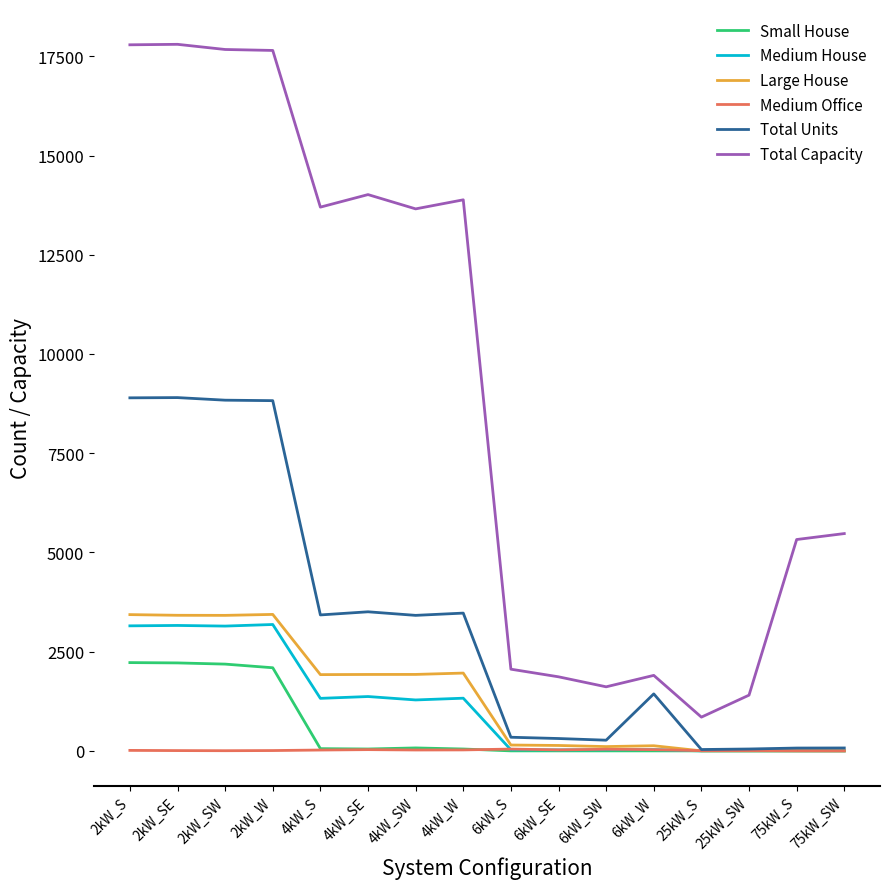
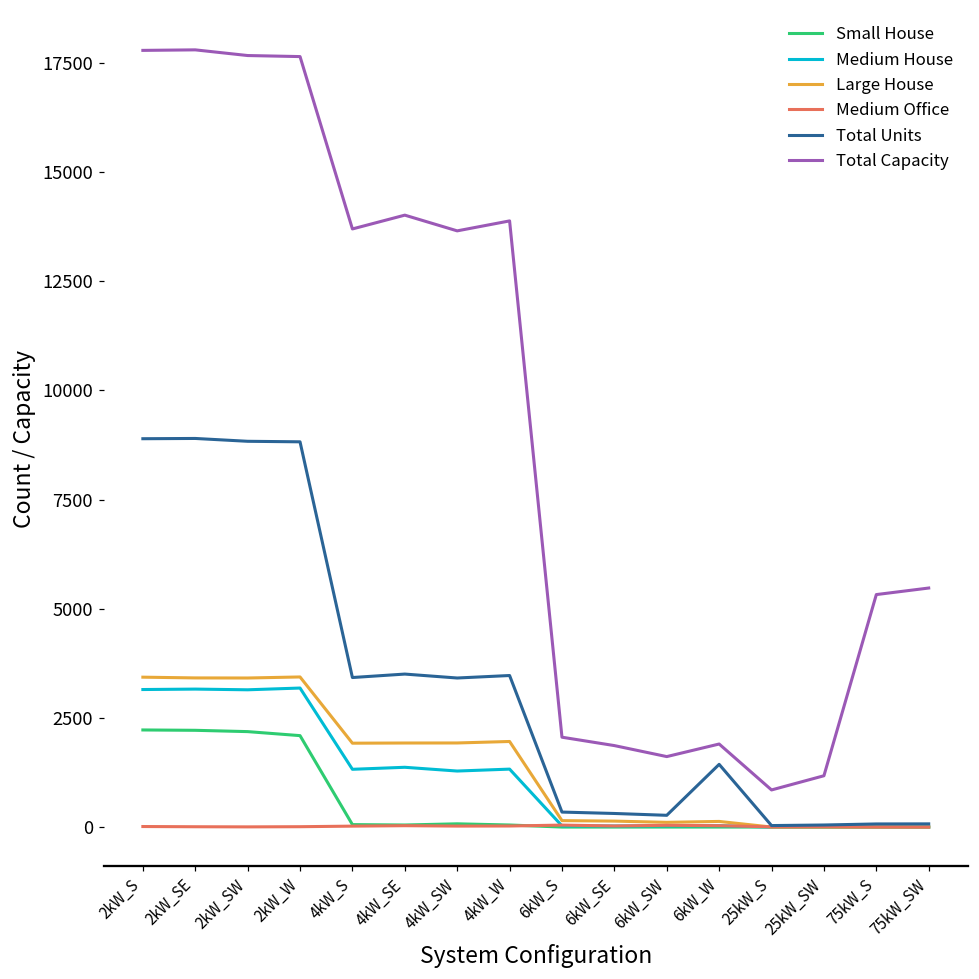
Total Capacity, 25kW_SW: 1400 -> 1200
